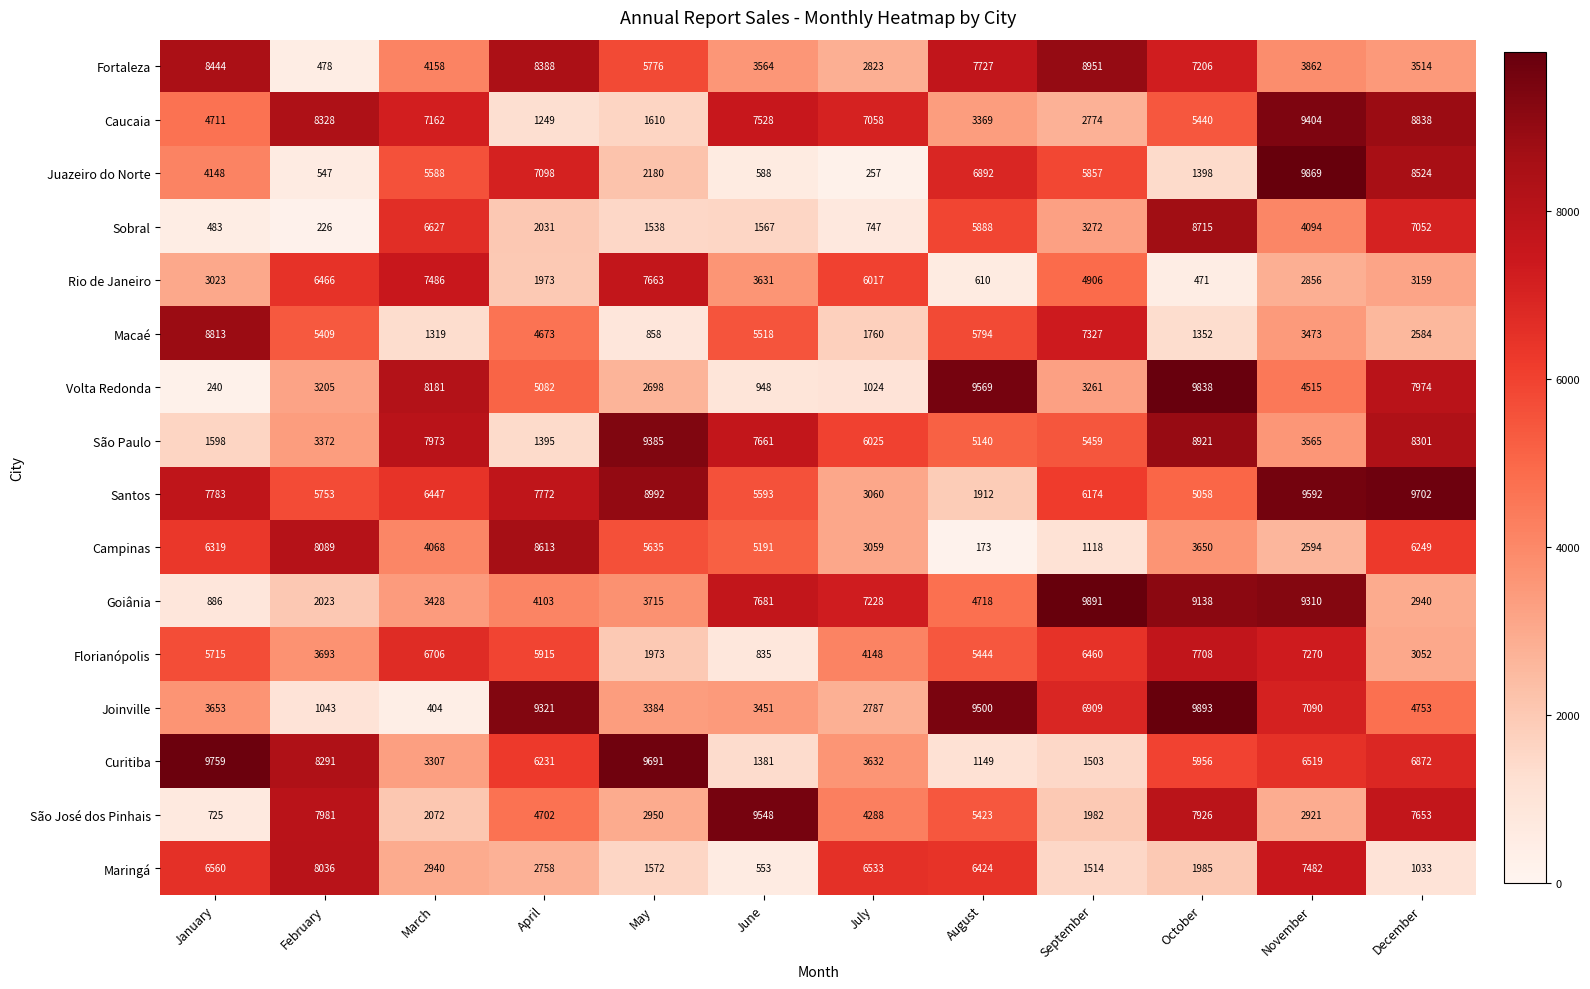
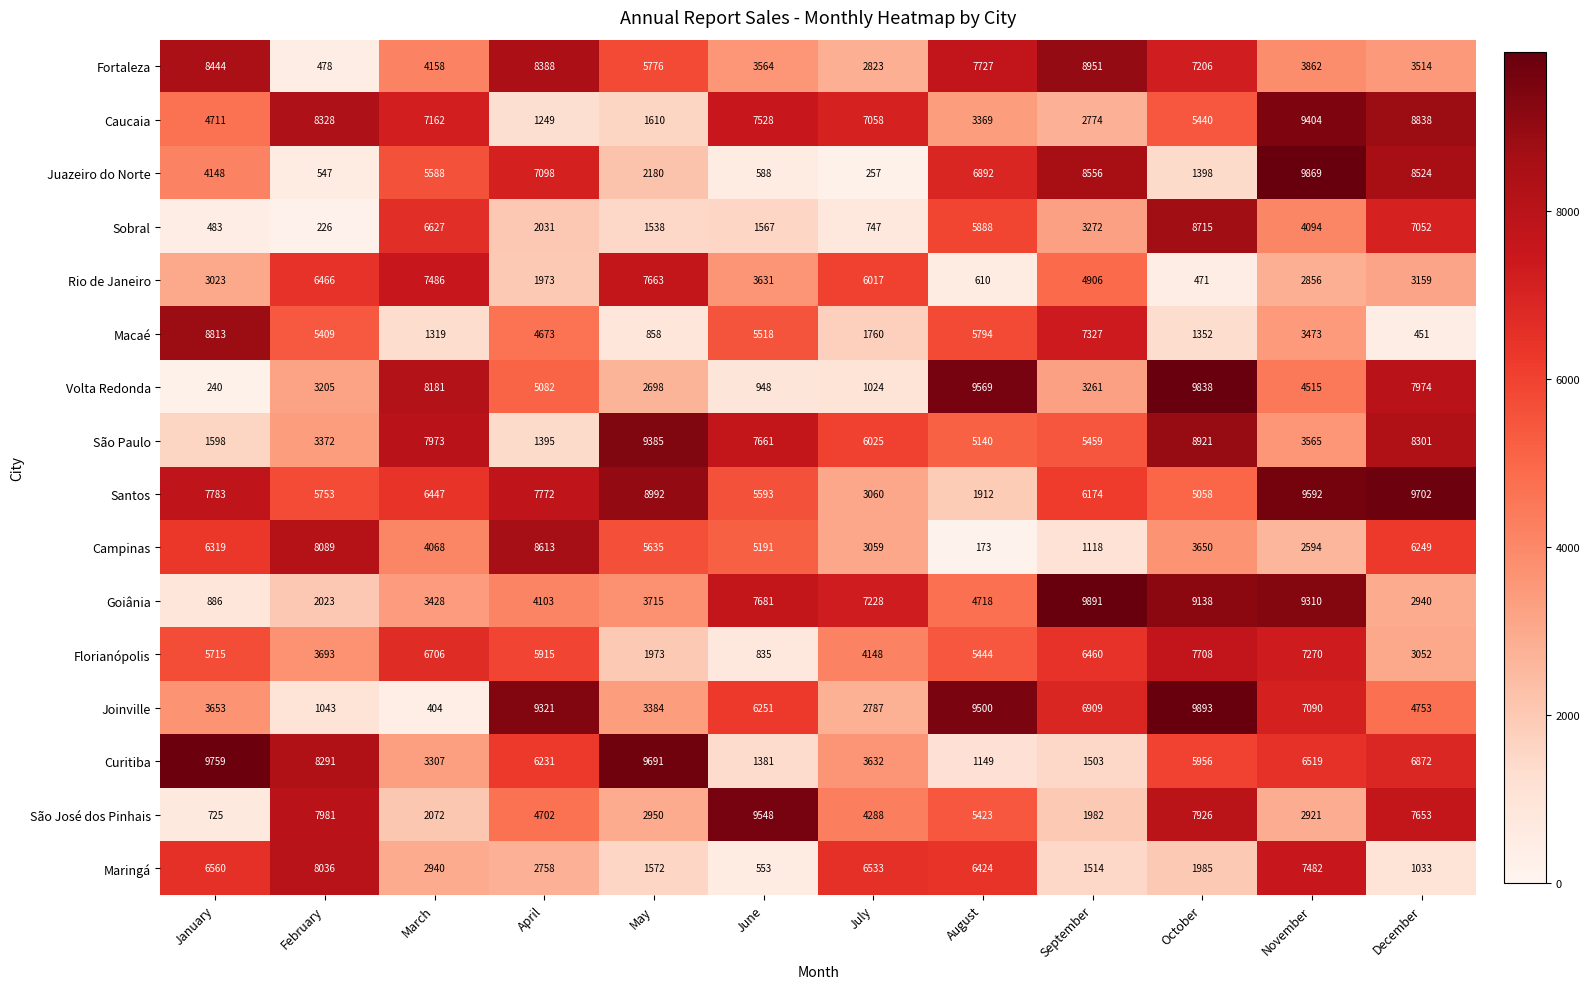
Juazeiro do Norte, September: 5857 -> 8556
Macaé, December: 2584 -> 451
Joinville, June: 3451 -> 6251
